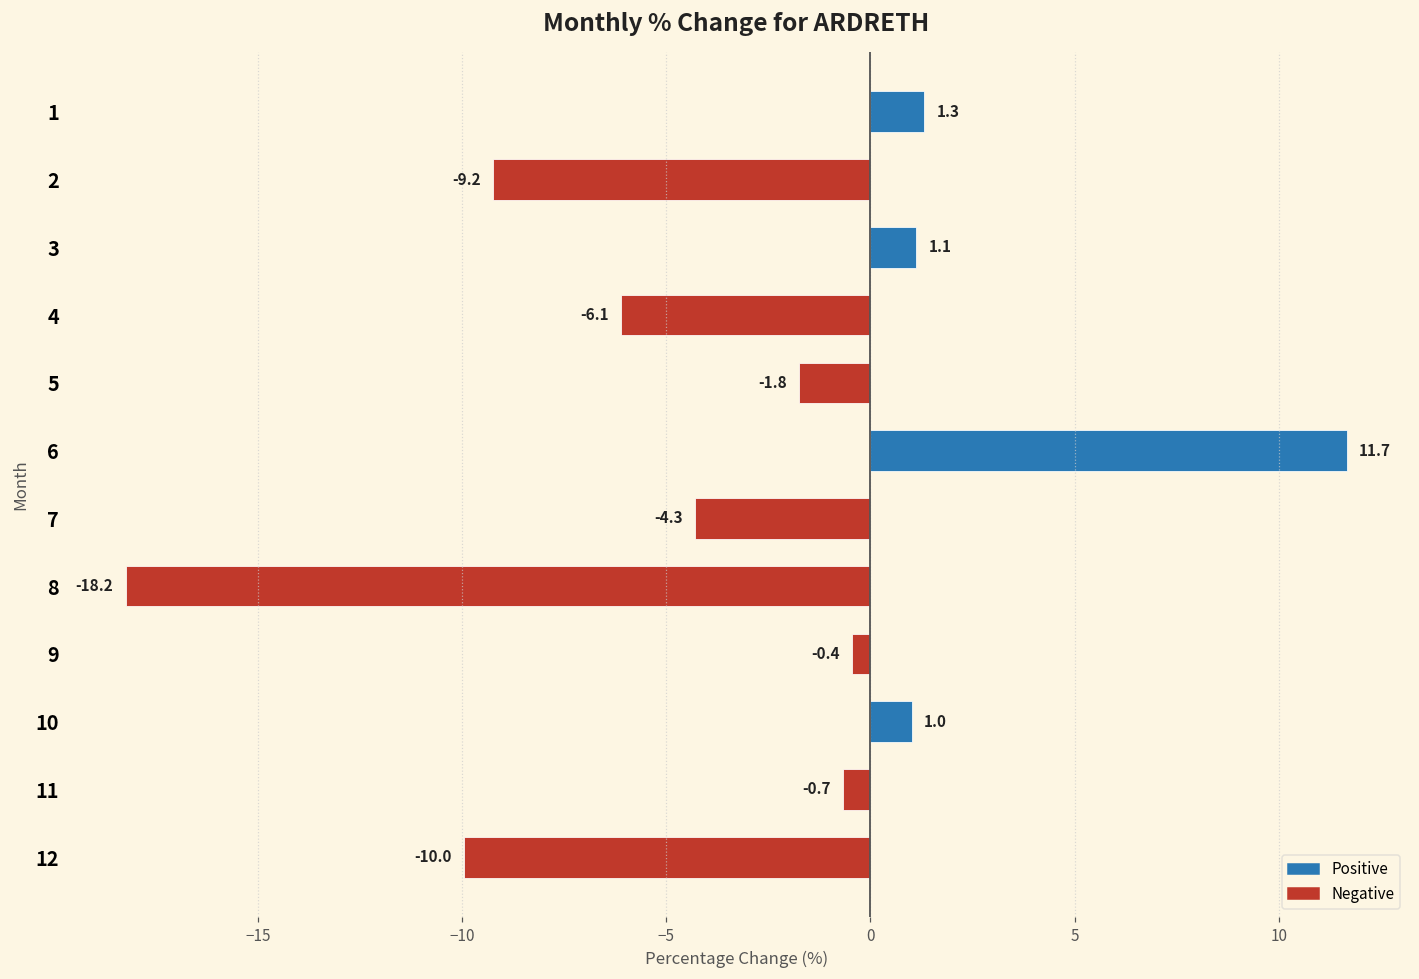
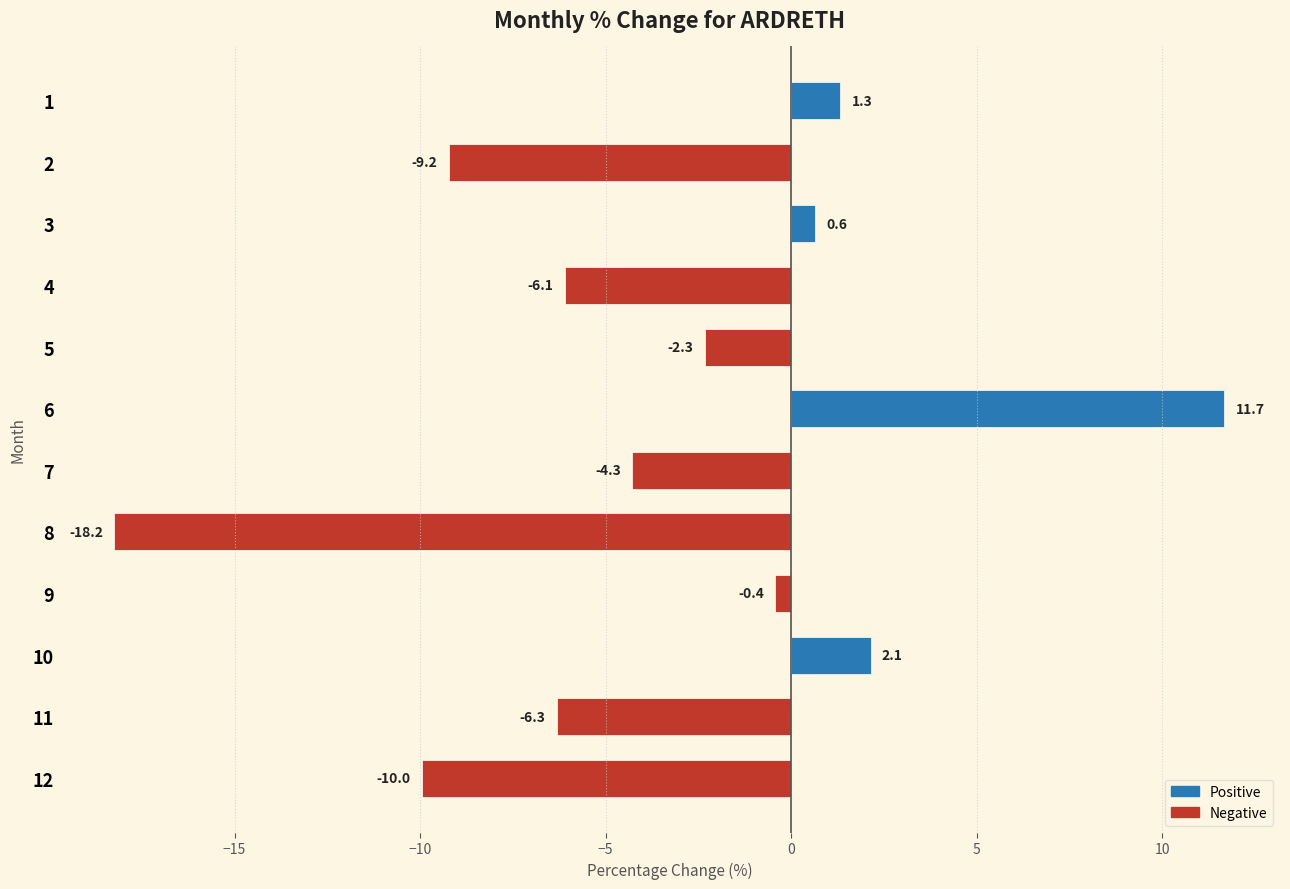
3: 1.1 -> 0.6
5: -1.8 -> -2.3
10: 1.0 -> 2.1
11: -0.7 -> -6.3
